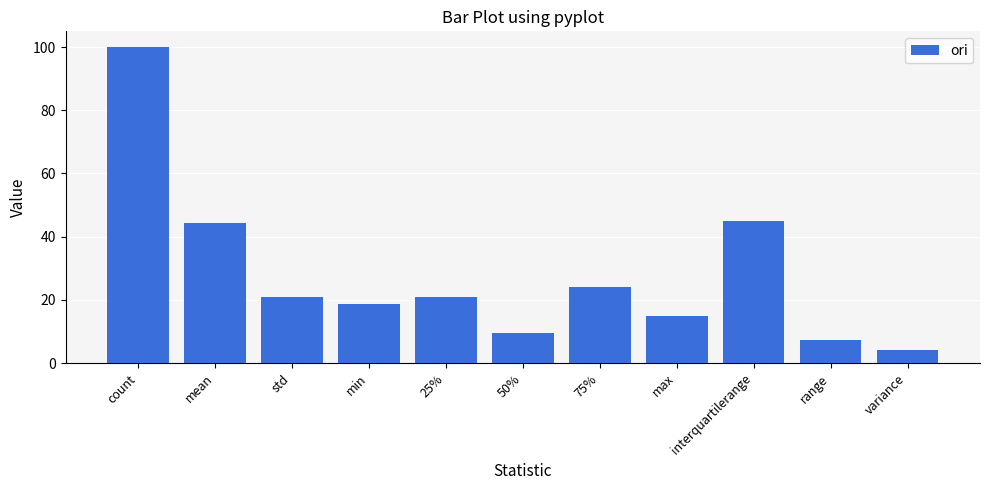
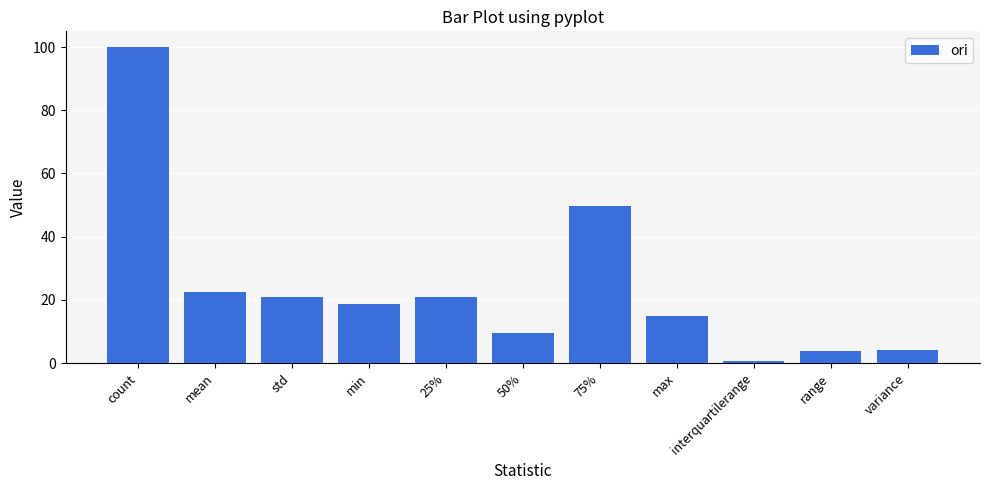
mean: 44 -> 22
75%: 24 -> 50
interquartilerange: 45 -> 1
range: 7 -> 4
